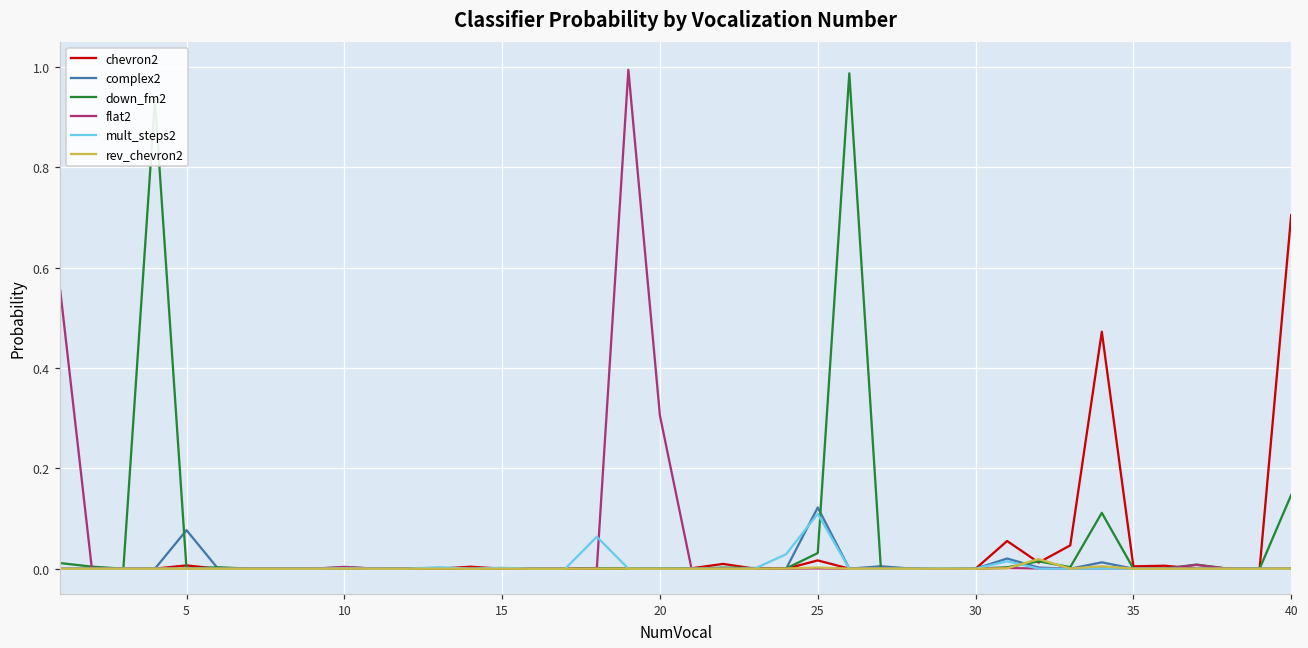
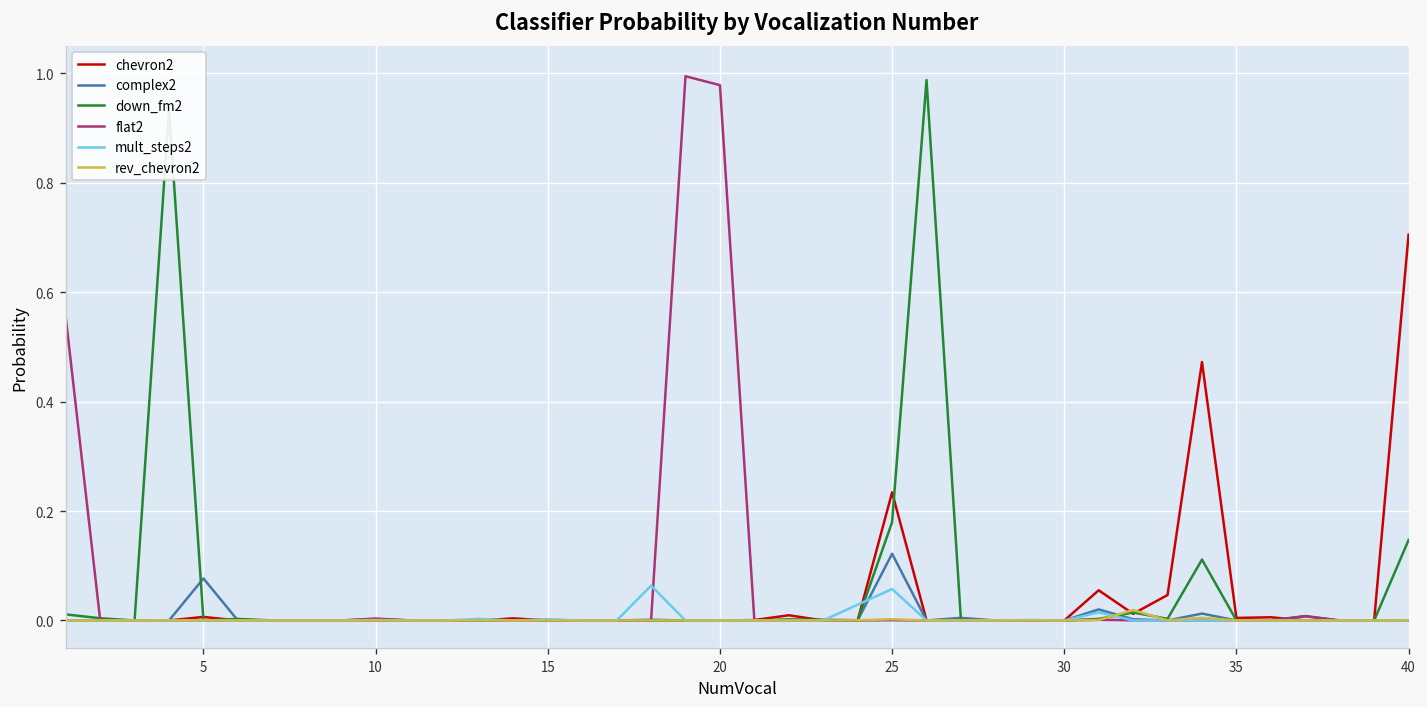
flat2, 20: 0.30 -> 0.98
chevron2, 25: 0.02 -> 0.23
down_fm2, 25: 0.03 -> 0.18
mult_steps2, 25: 0.11 -> 0.06
